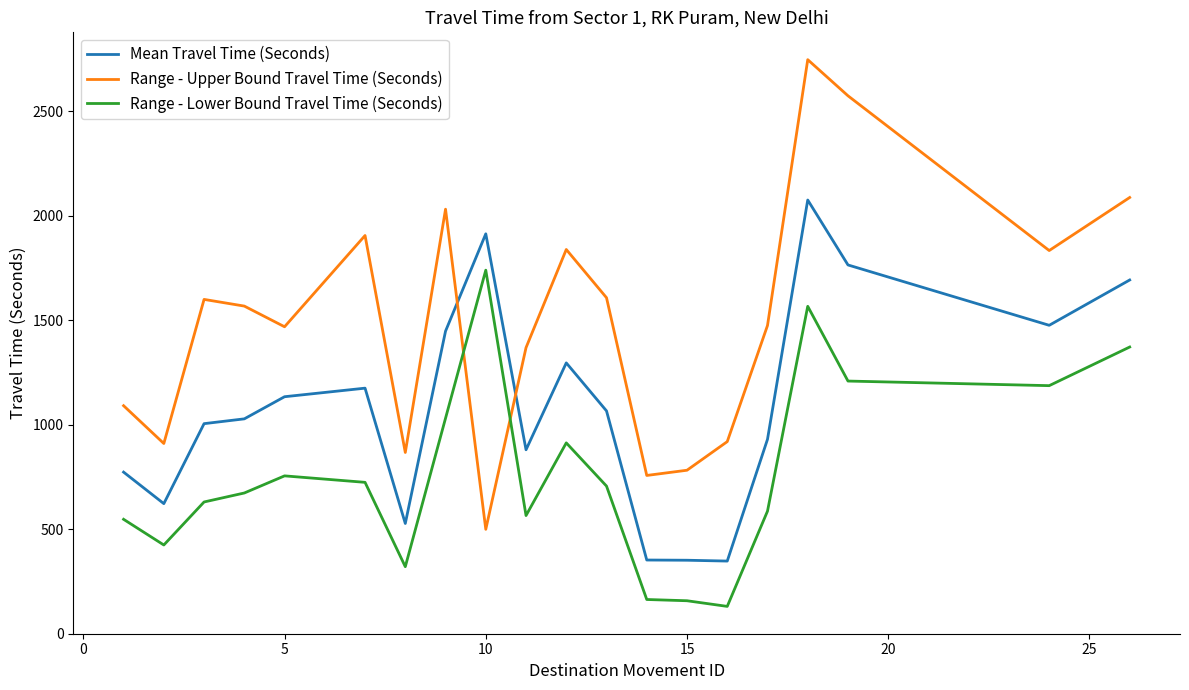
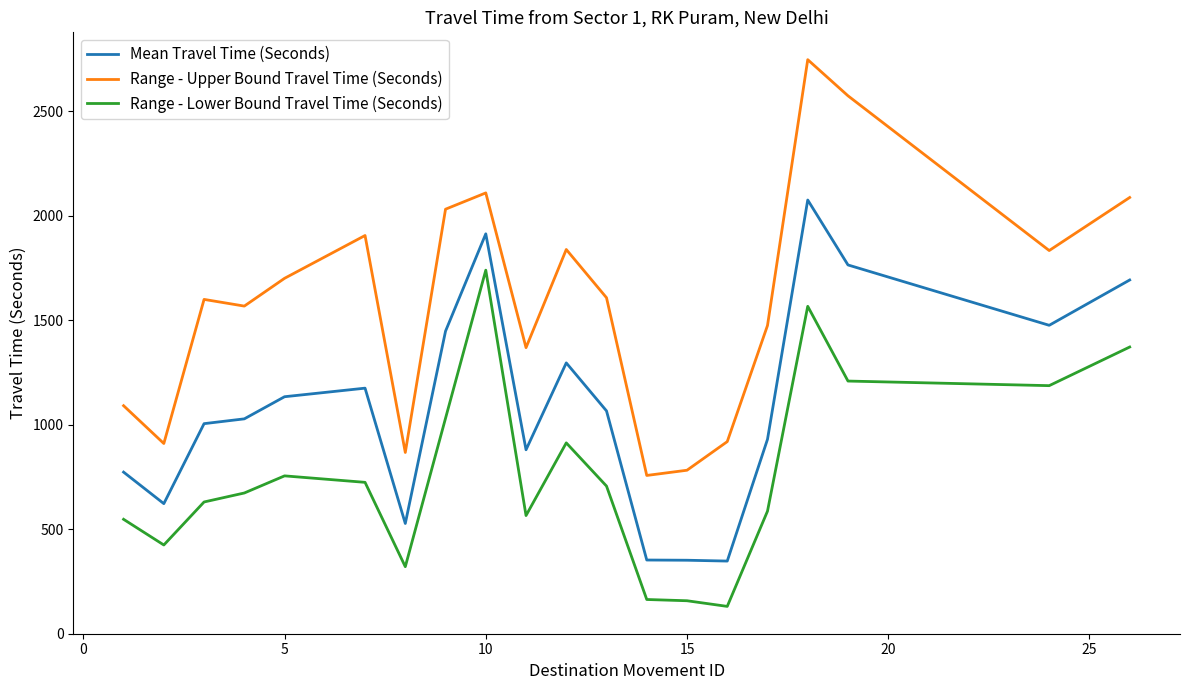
Range - Upper Bound Travel Time (Seconds), 5: 1470 -> 1700
Range - Upper Bound Travel Time (Seconds), 10: 500 -> 2110
